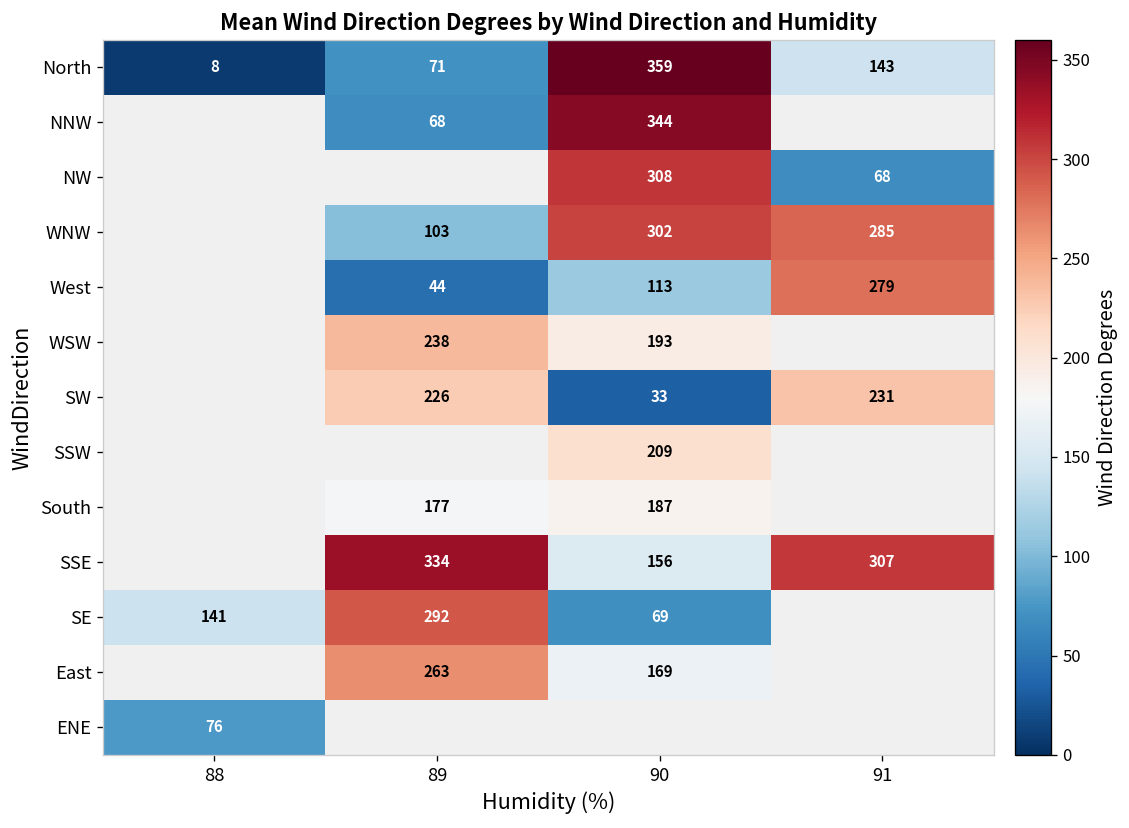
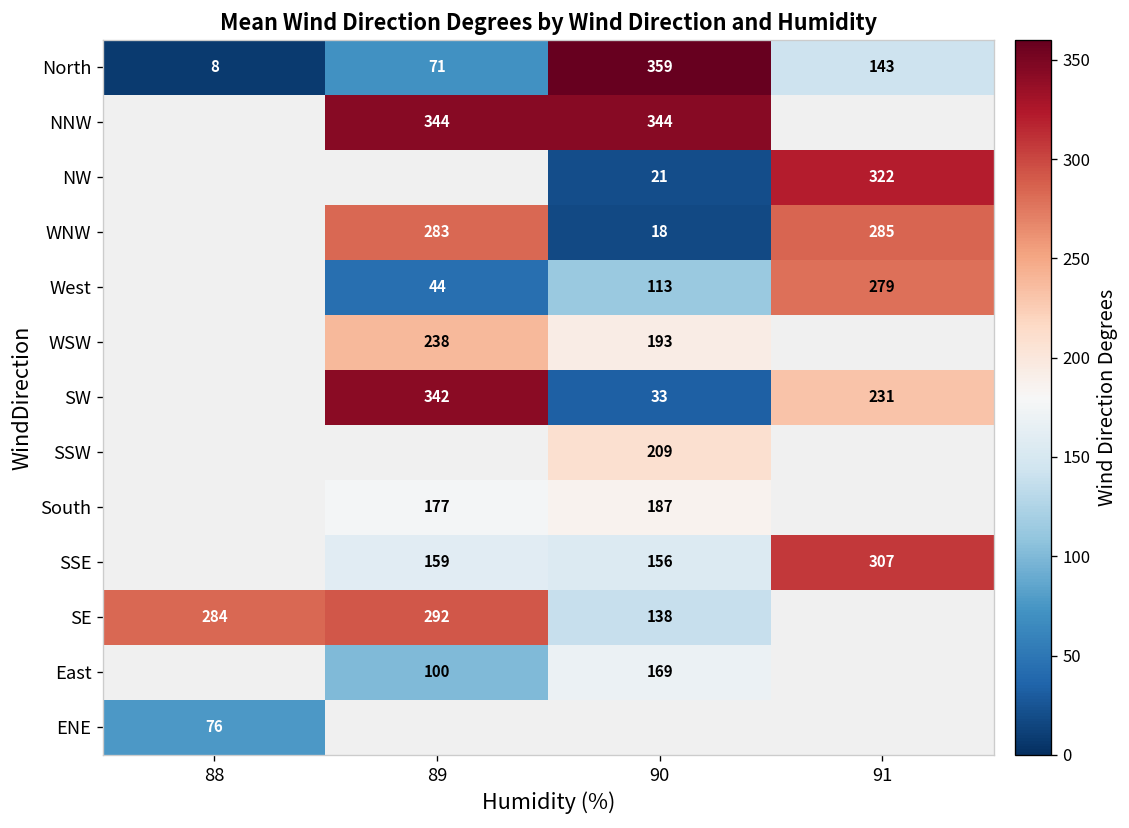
NNW, 89: 68 -> 344
NW, 90: 308 -> 21
NW, 91: 68 -> 322
WNW, 89: 103 -> 283
WNW, 90: 302 -> 18
SW, 89: 226 -> 342
SSE, 89: 334 -> 159
SE, 88: 141 -> 284
SE, 90: 69 -> 138
East, 89: 263 -> 100
